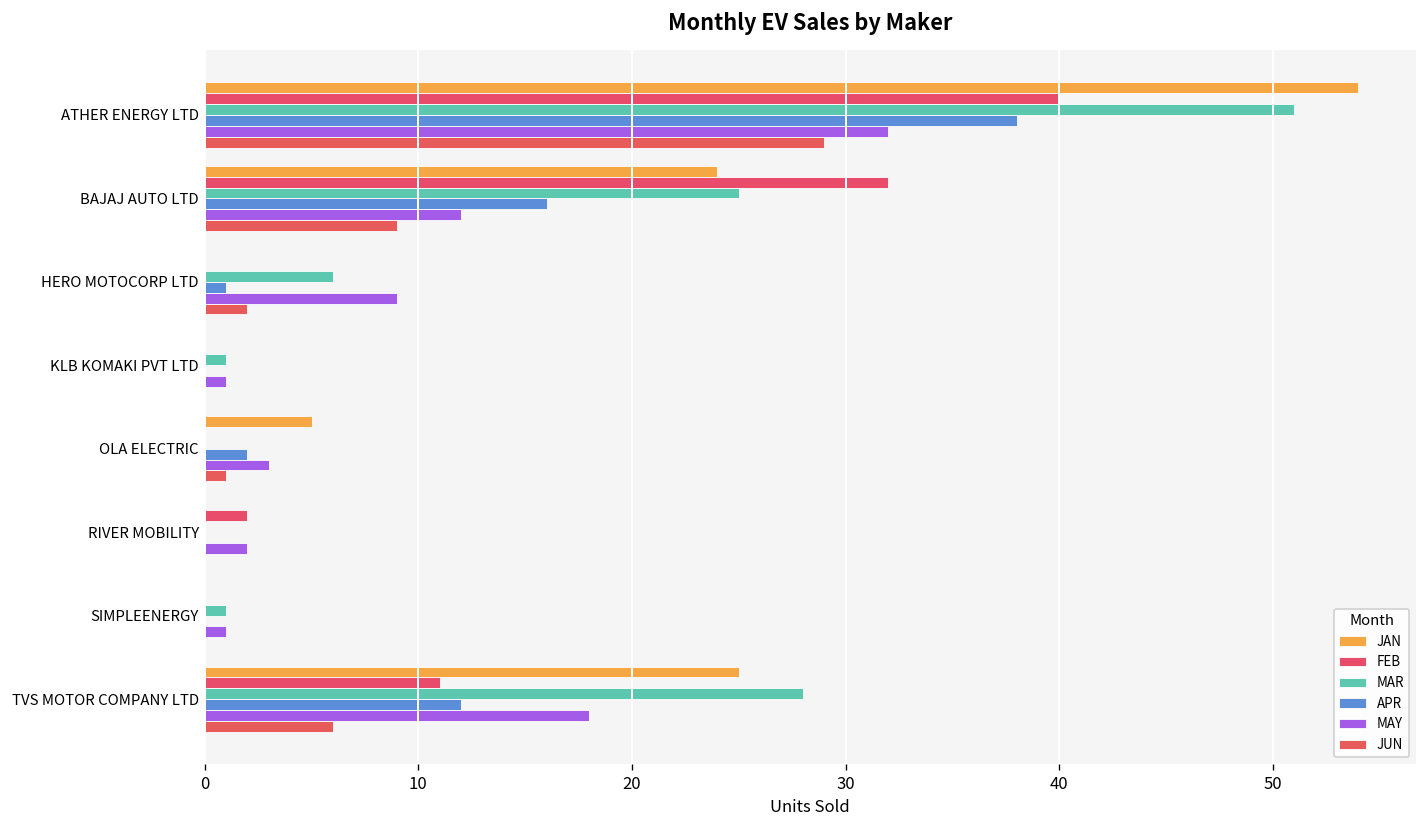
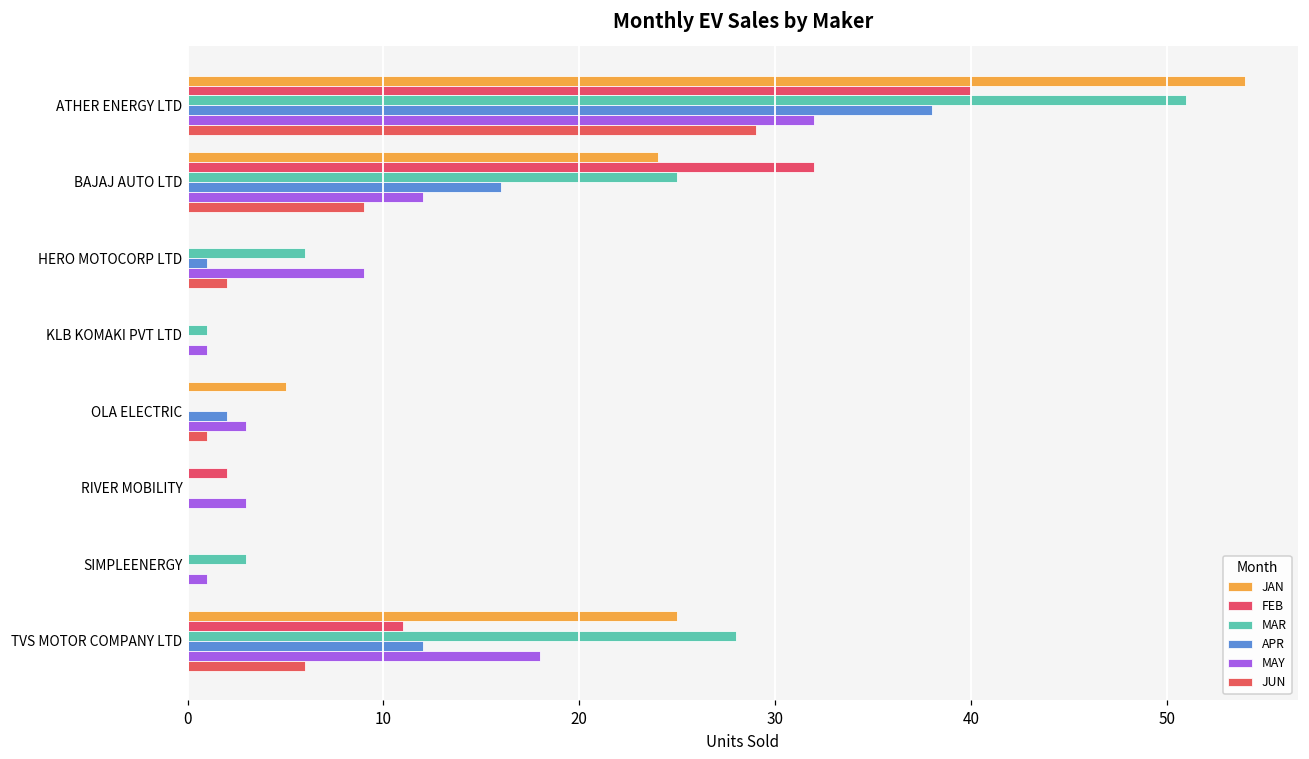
MAY, RIVER MOBILITY: 2 -> 3
MAR, SIMPLEENERGY: 1 -> 3
